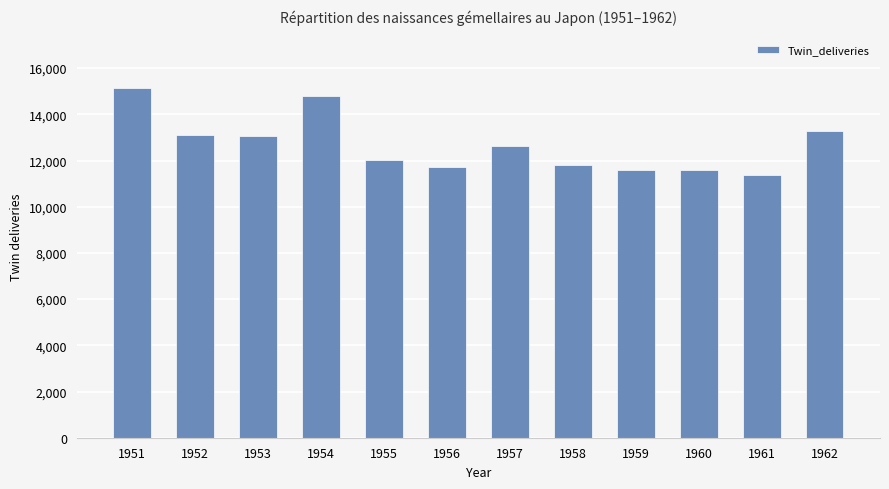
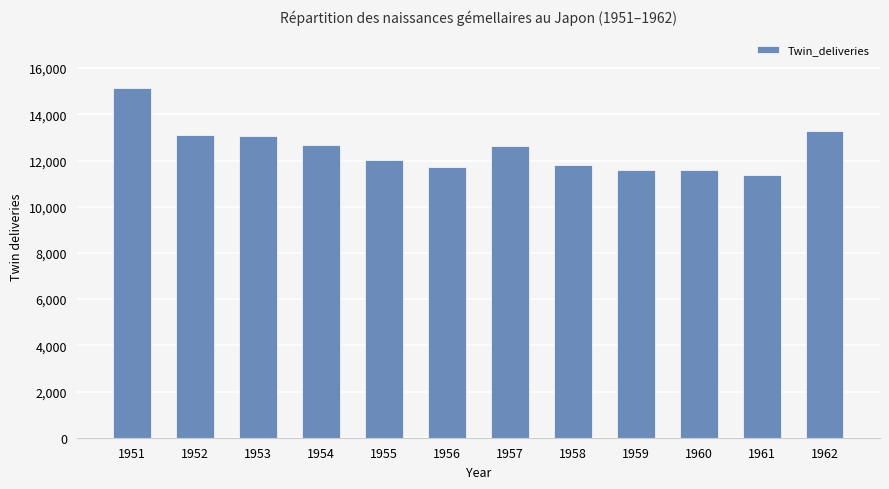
1954: 14,800 -> 12,700
